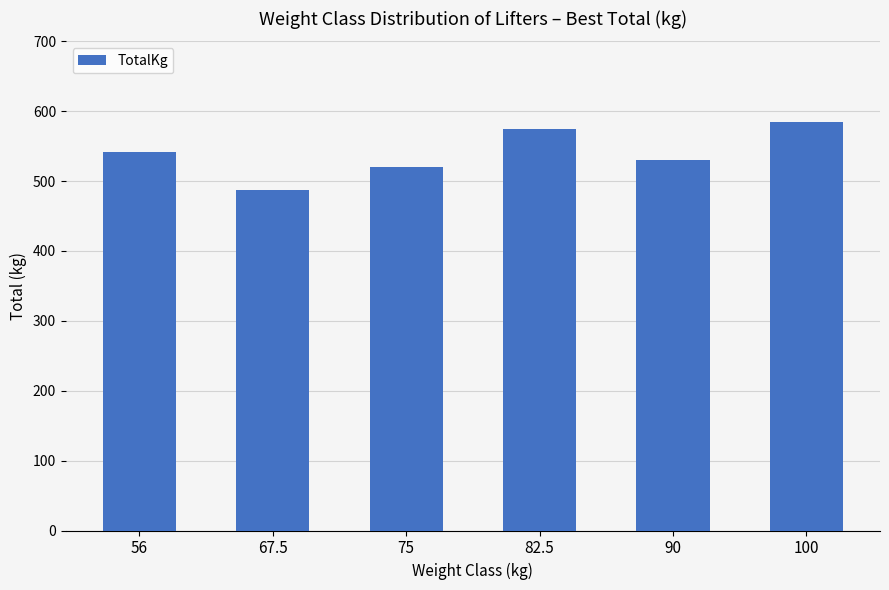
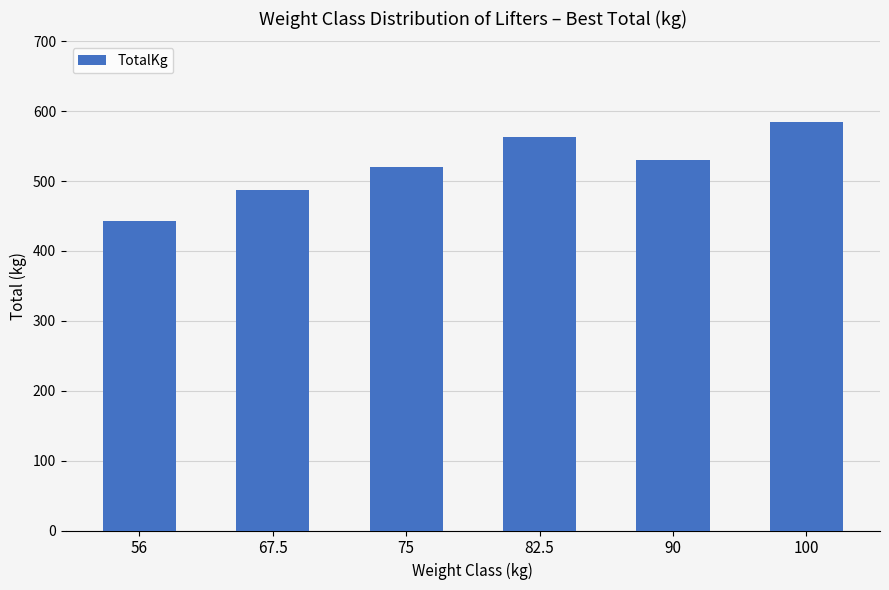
56: 540 -> 440
82.5: 580 -> 560
